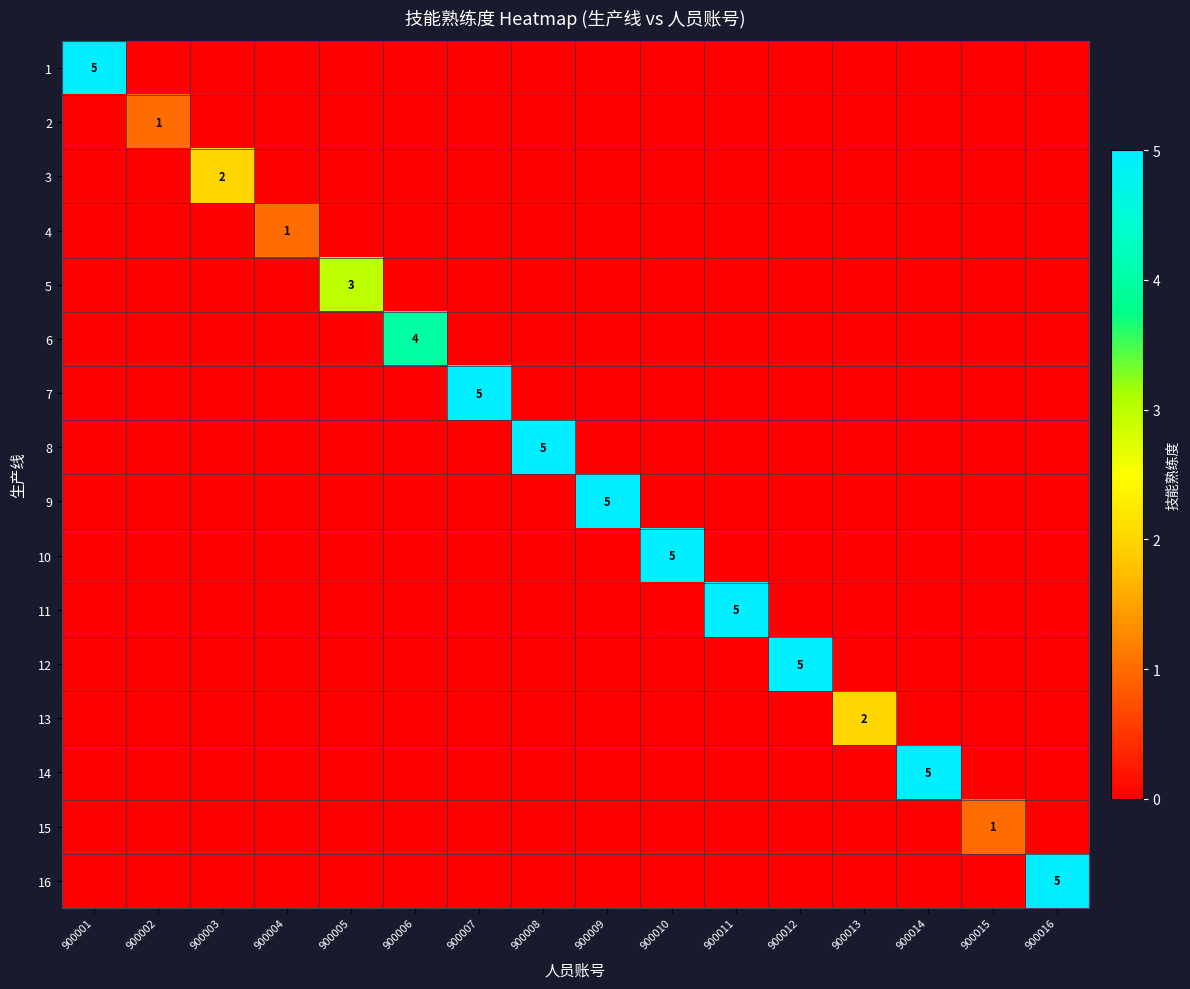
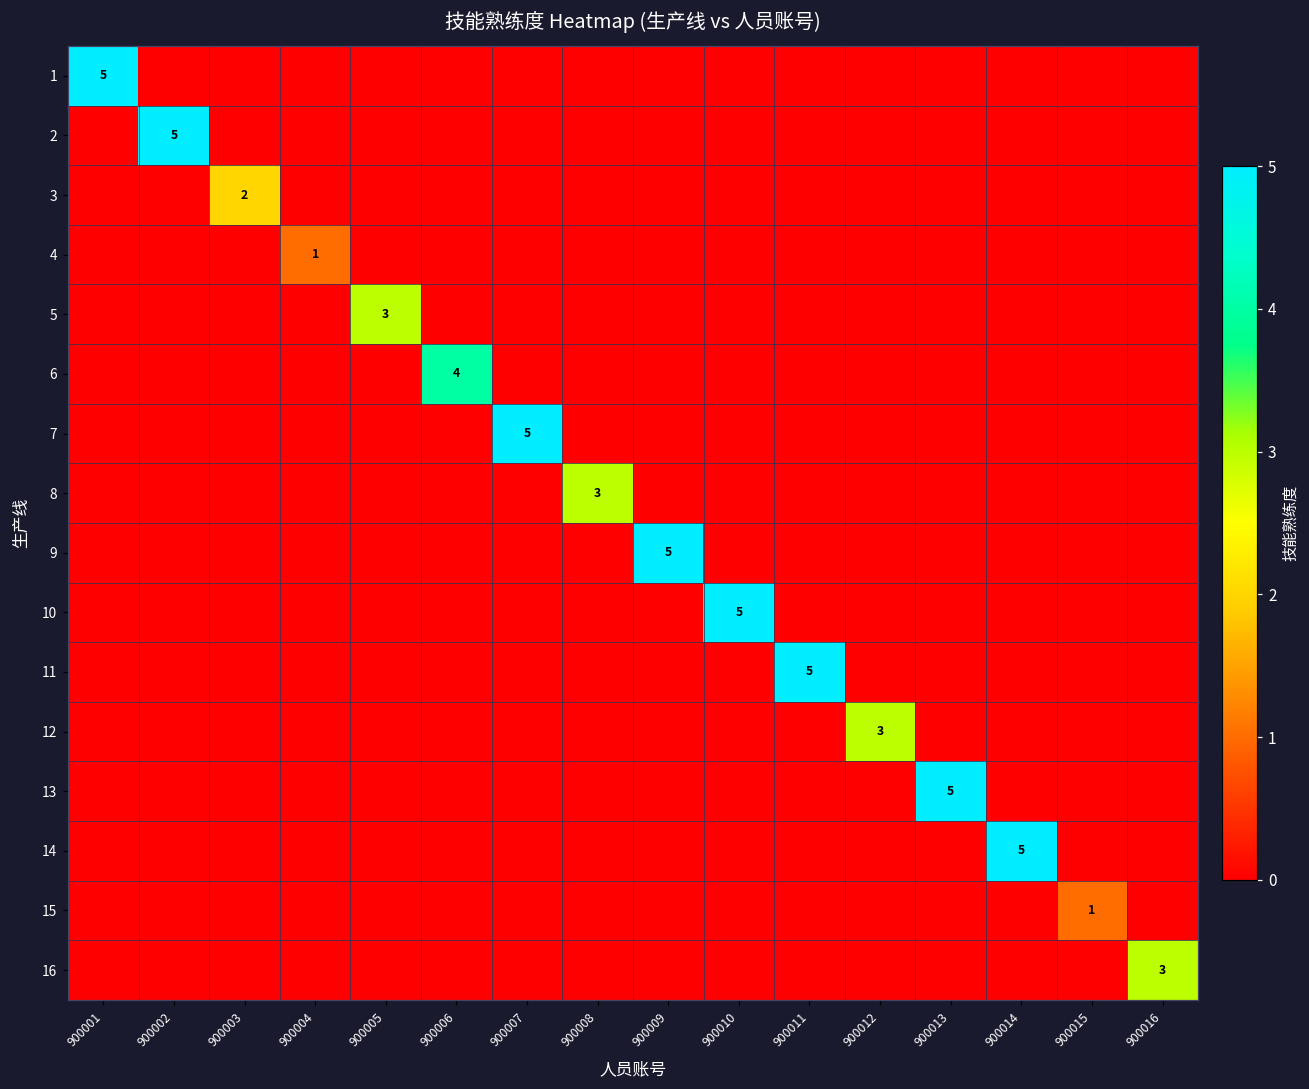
2, 900002: 1 -> 5
8, 900008: 5 -> 3
12, 900012: 5 -> 3
13, 900013: 2 -> 5
16, 900016: 5 -> 3
